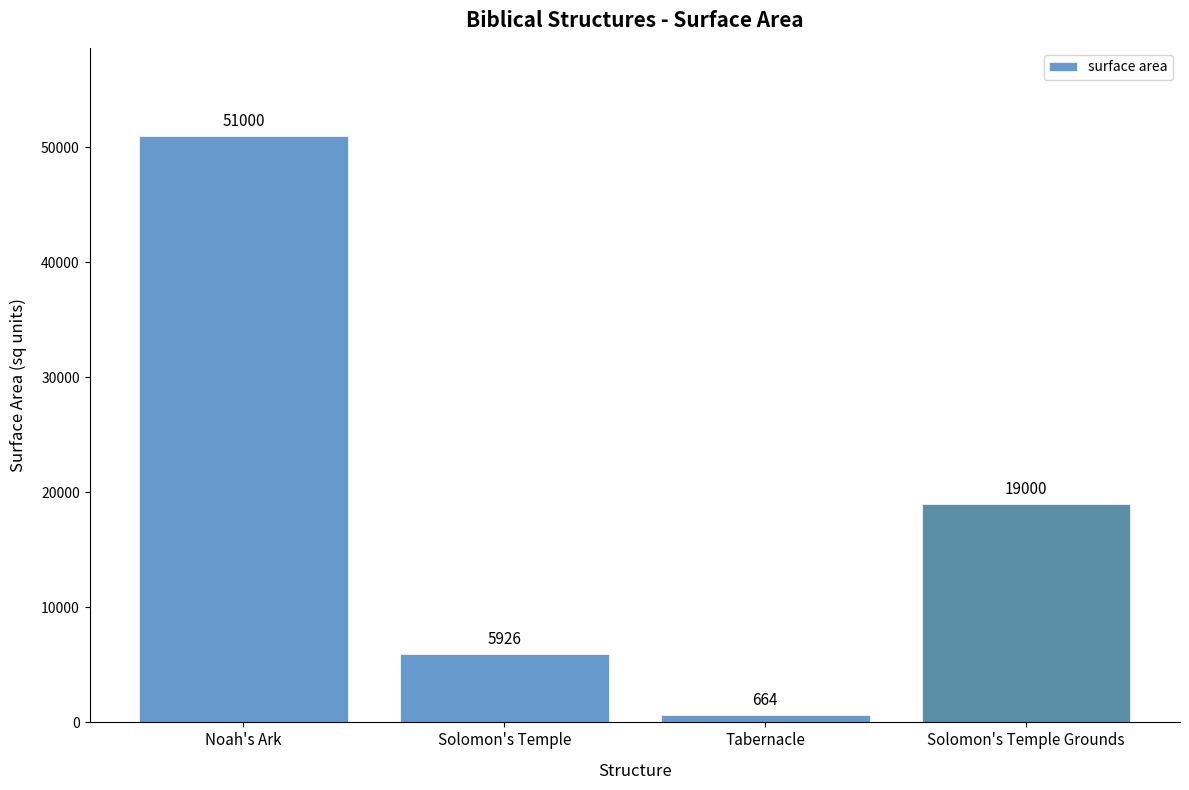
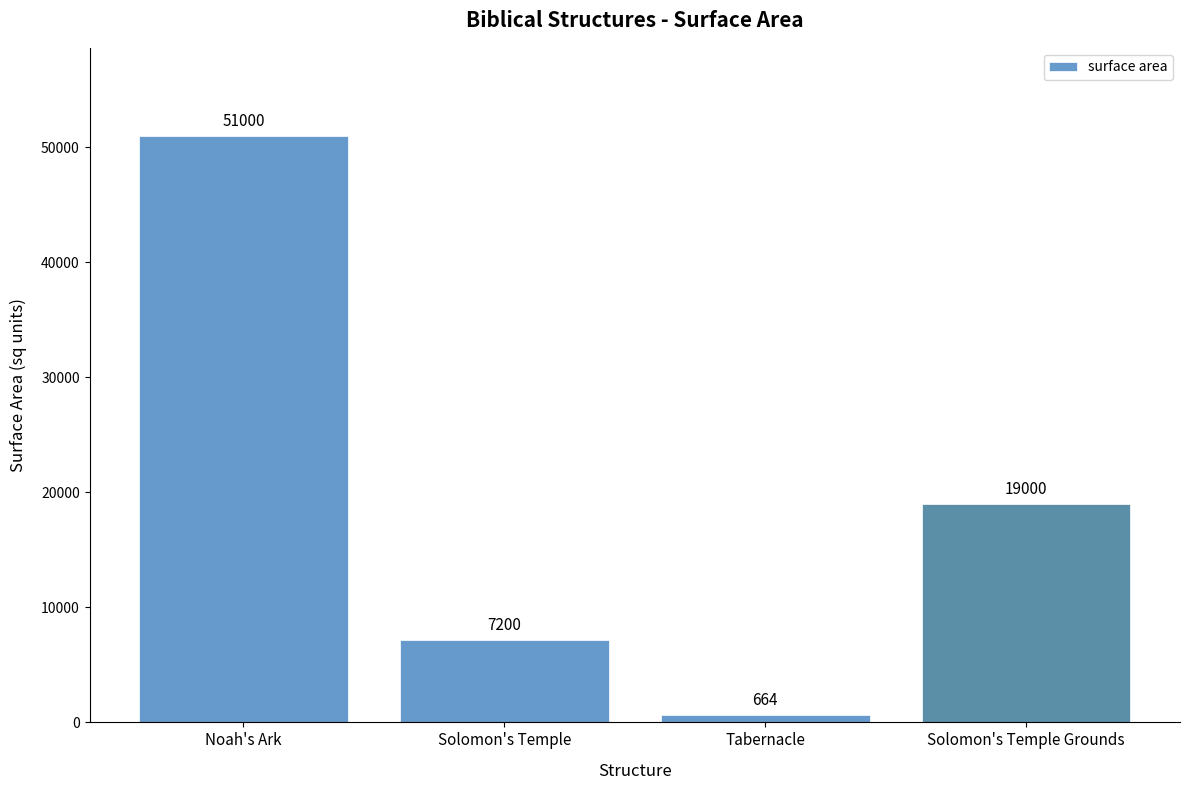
Solomon's Temple: 5926 -> 7200
